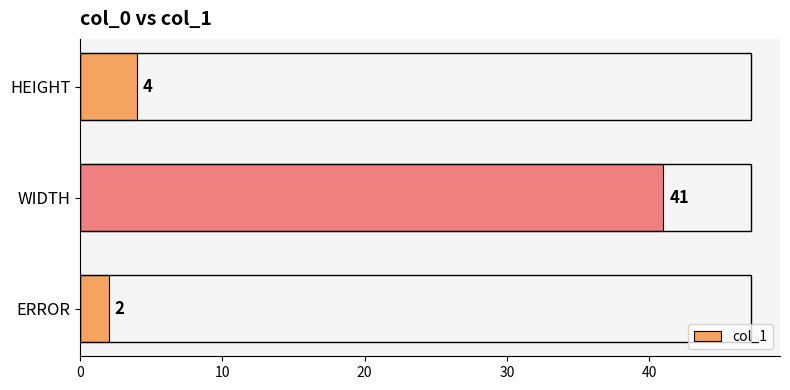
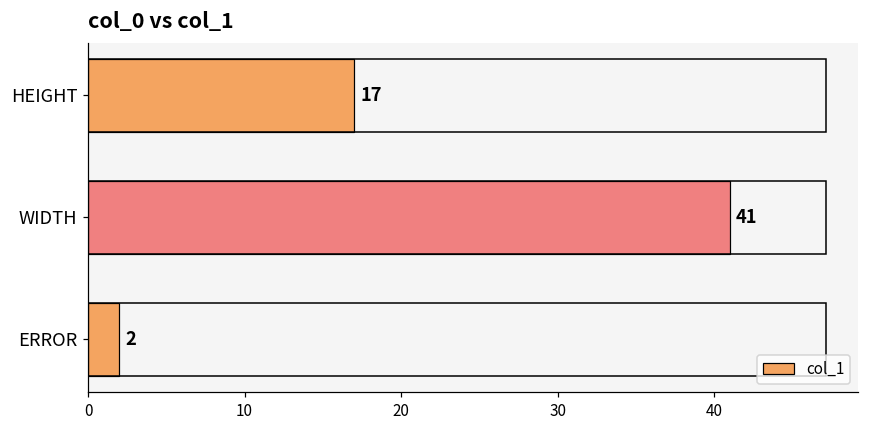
HEIGHT: 4 -> 17
